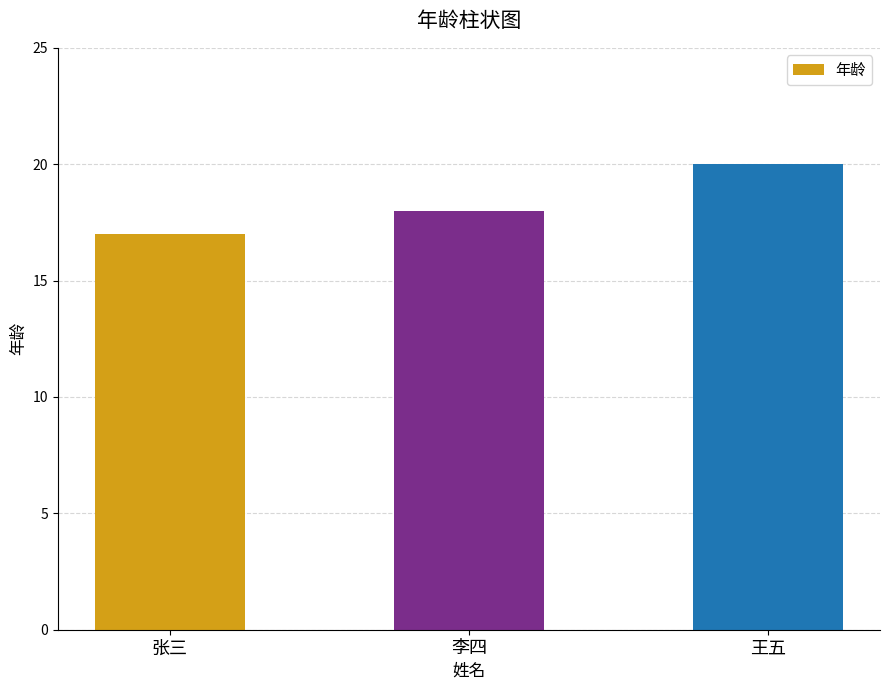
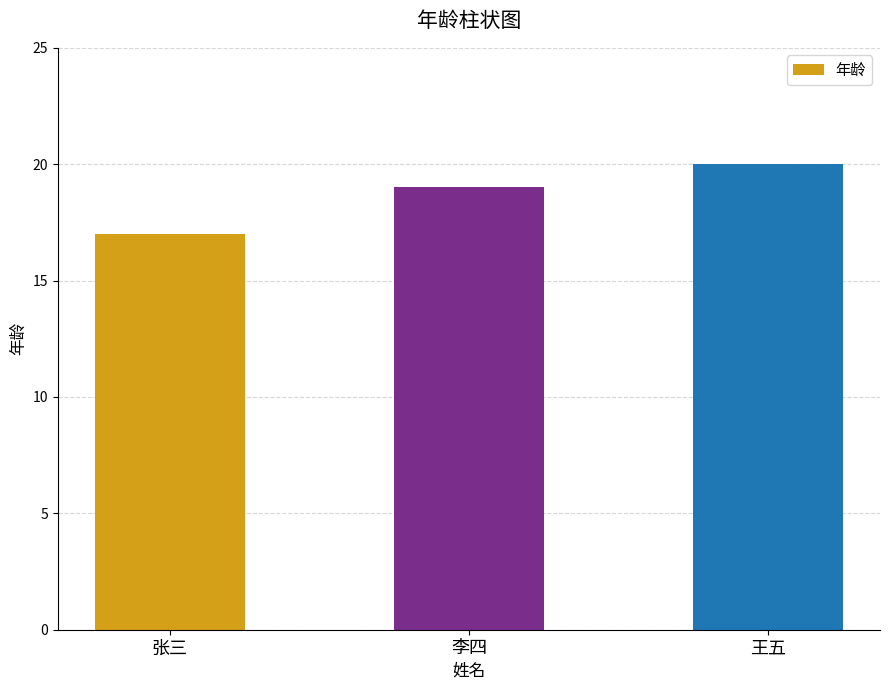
李四: 18 -> 19
